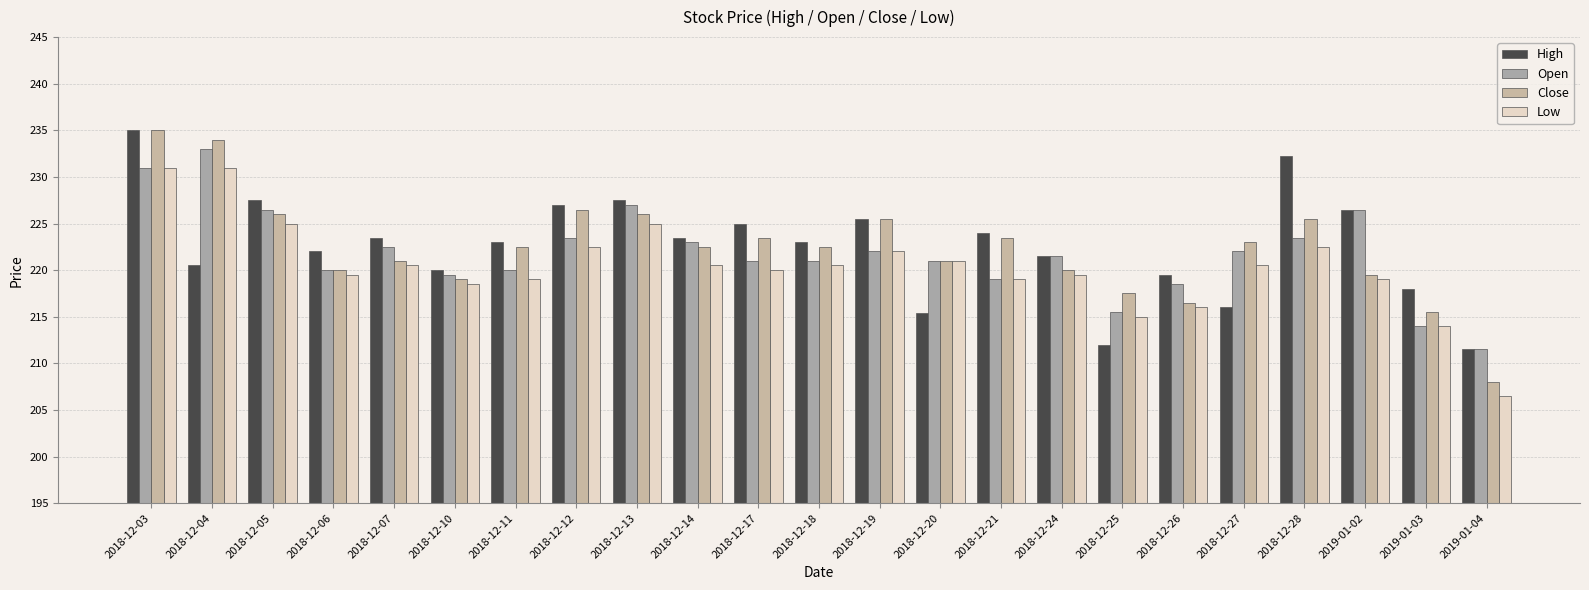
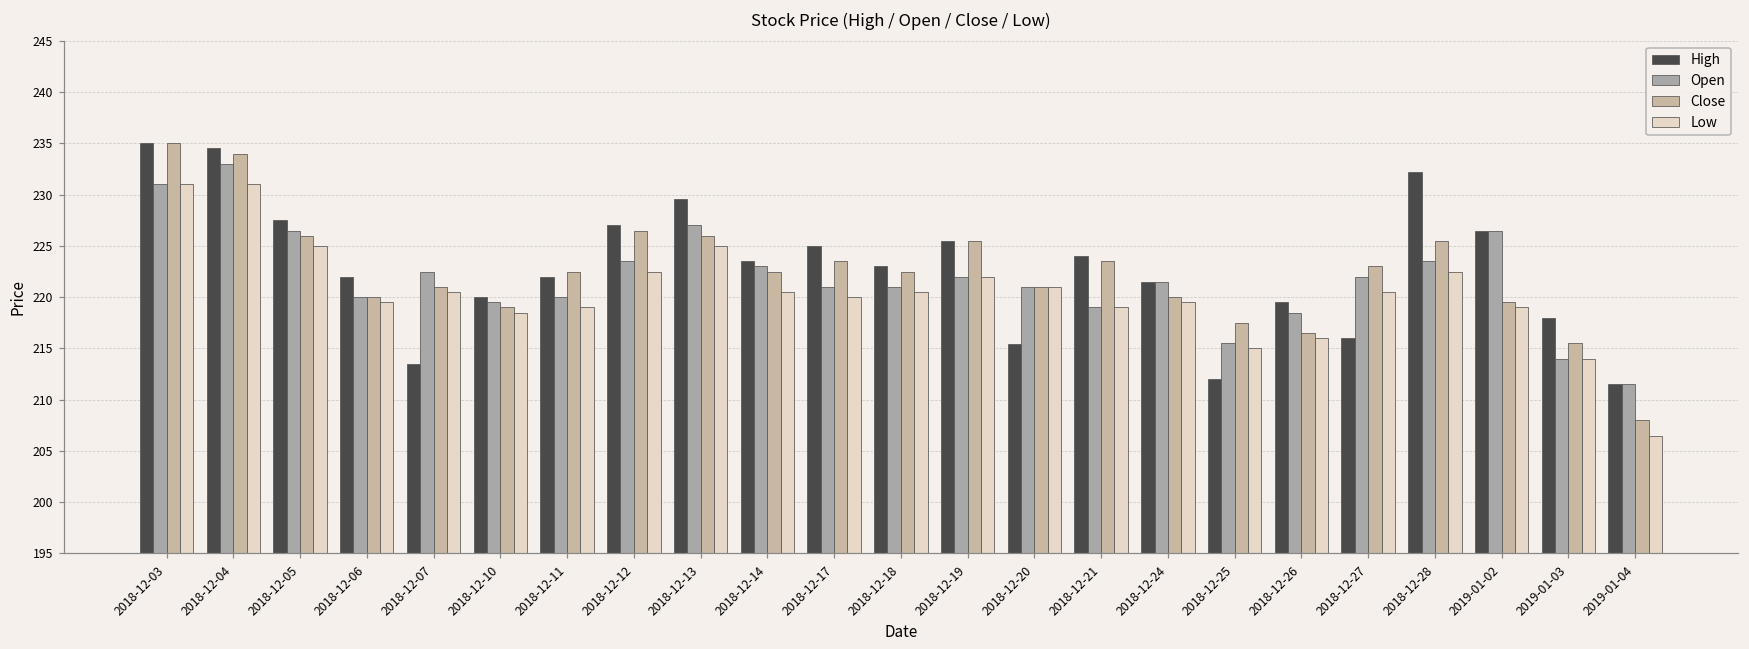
High, 2018-12-04: 221 -> 235
High, 2018-12-07: 224 -> 214
High, 2018-12-11: 223 -> 222
High, 2018-12-13: 228 -> 230
